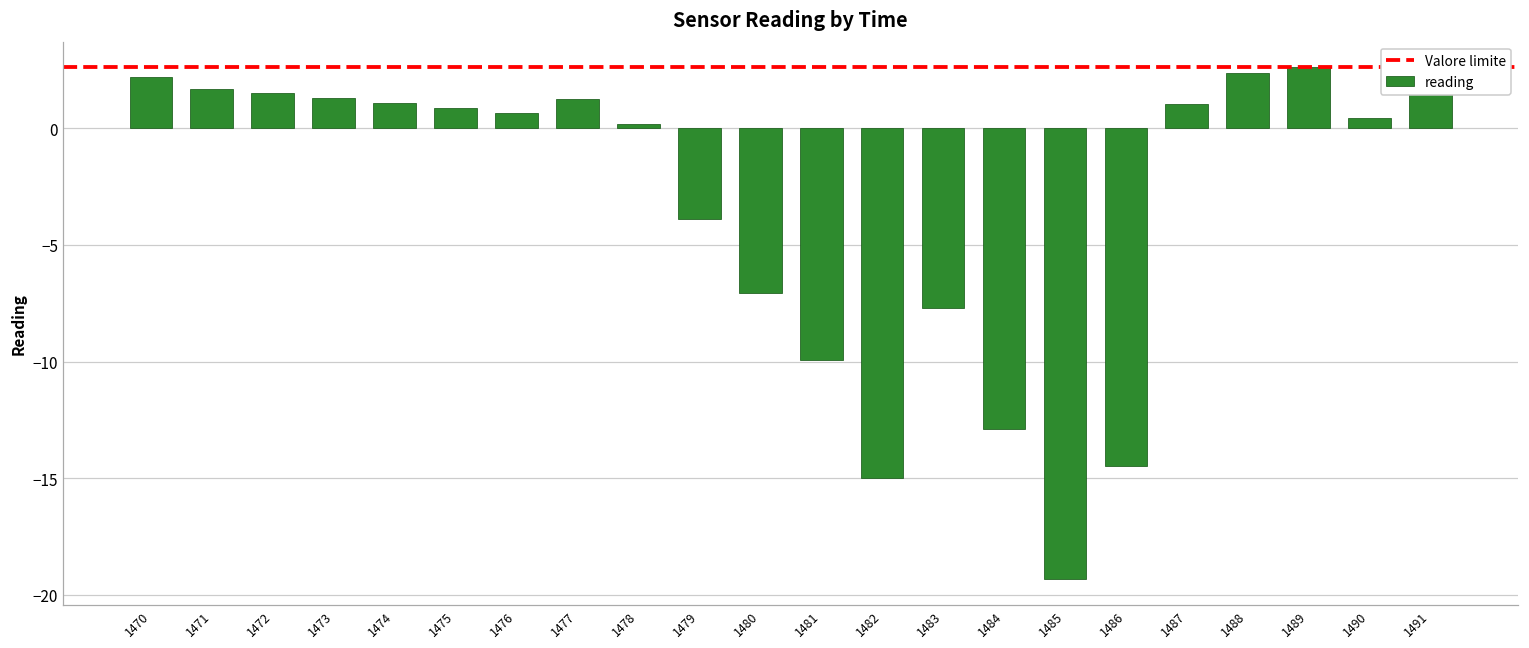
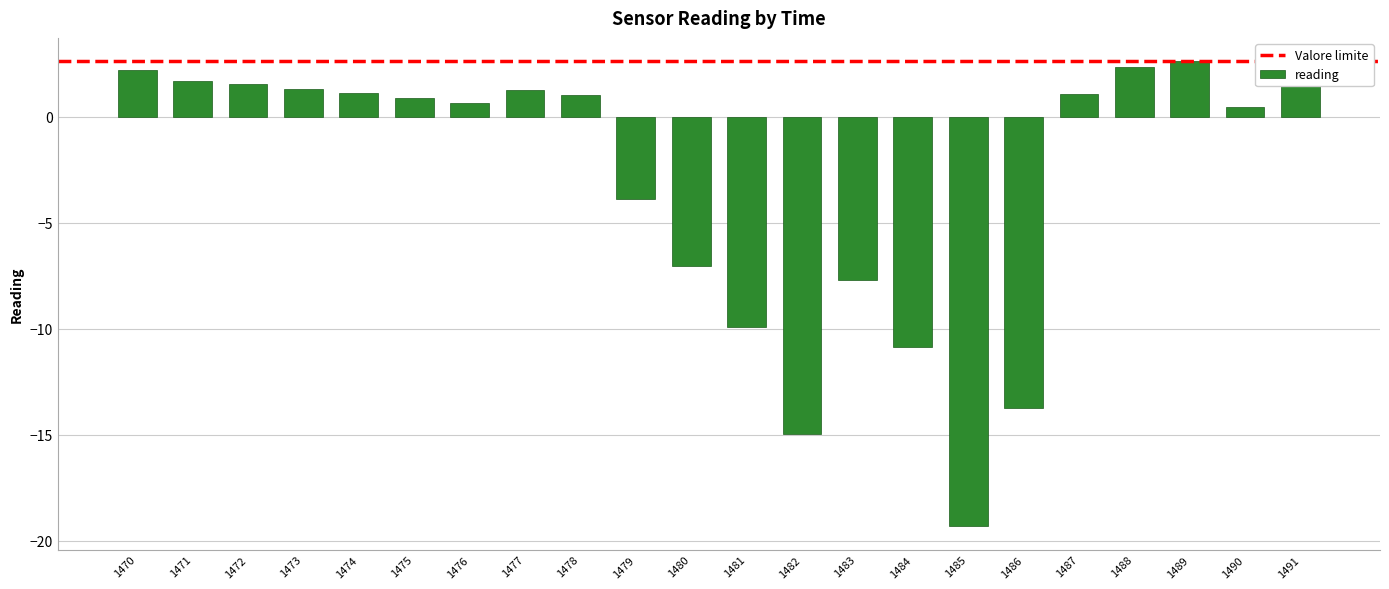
1478: 0.2 -> 1.0
1484: -12.9 -> -10.9
1486: -14.5 -> -13.7
